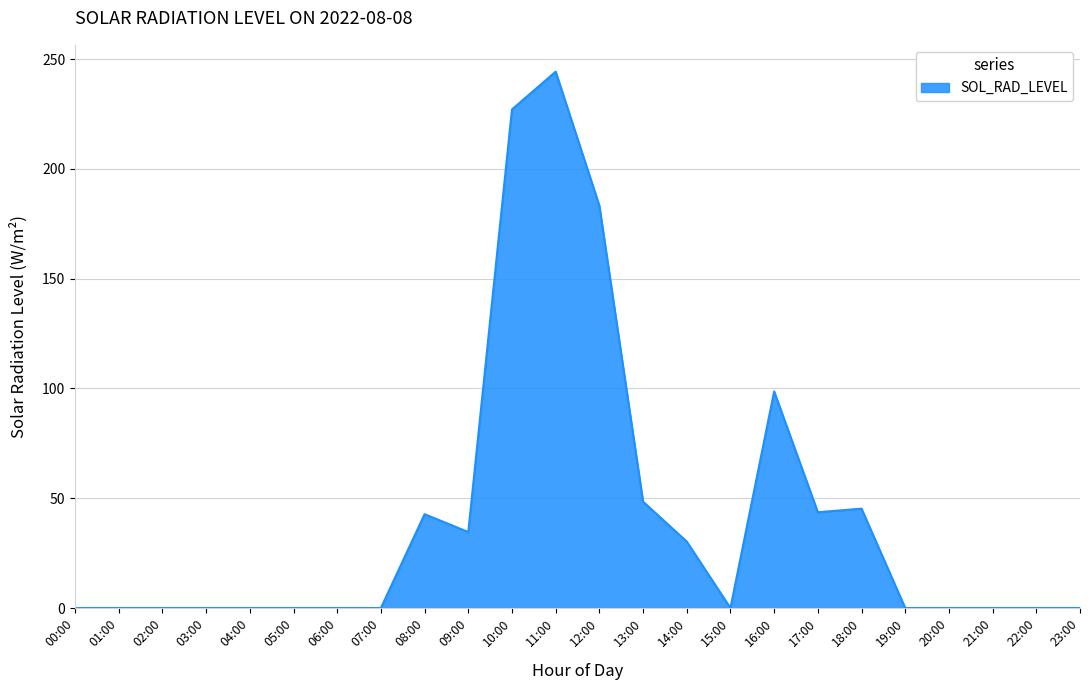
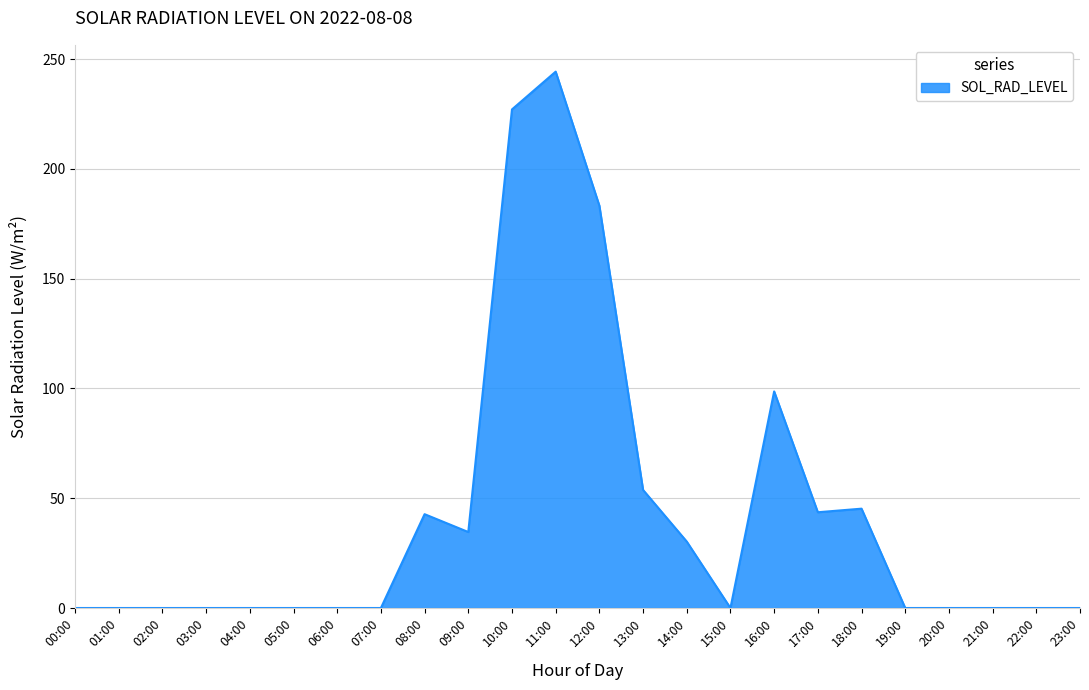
13:00: 48 -> 54
